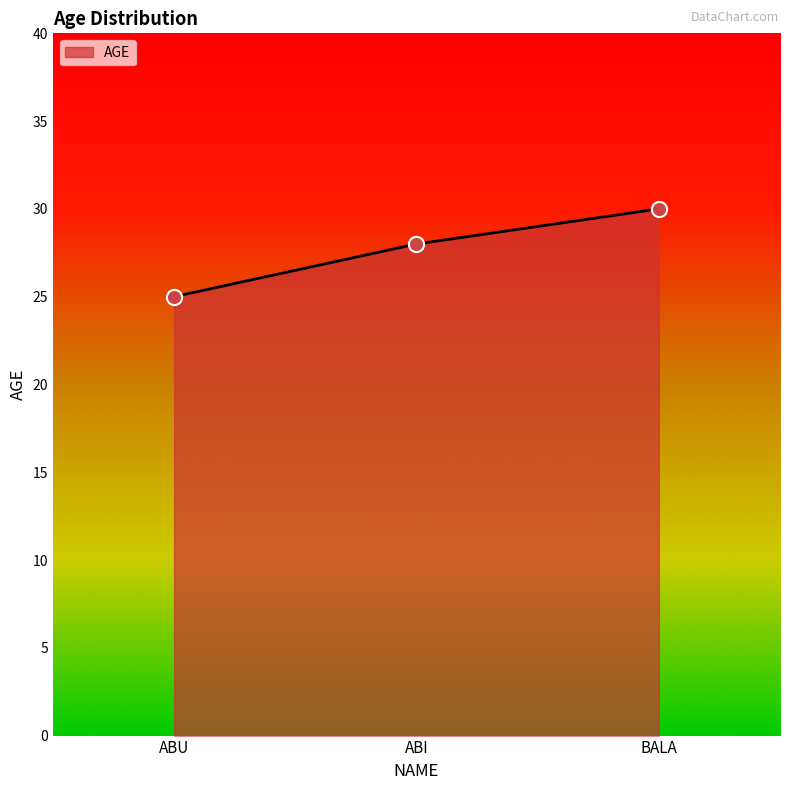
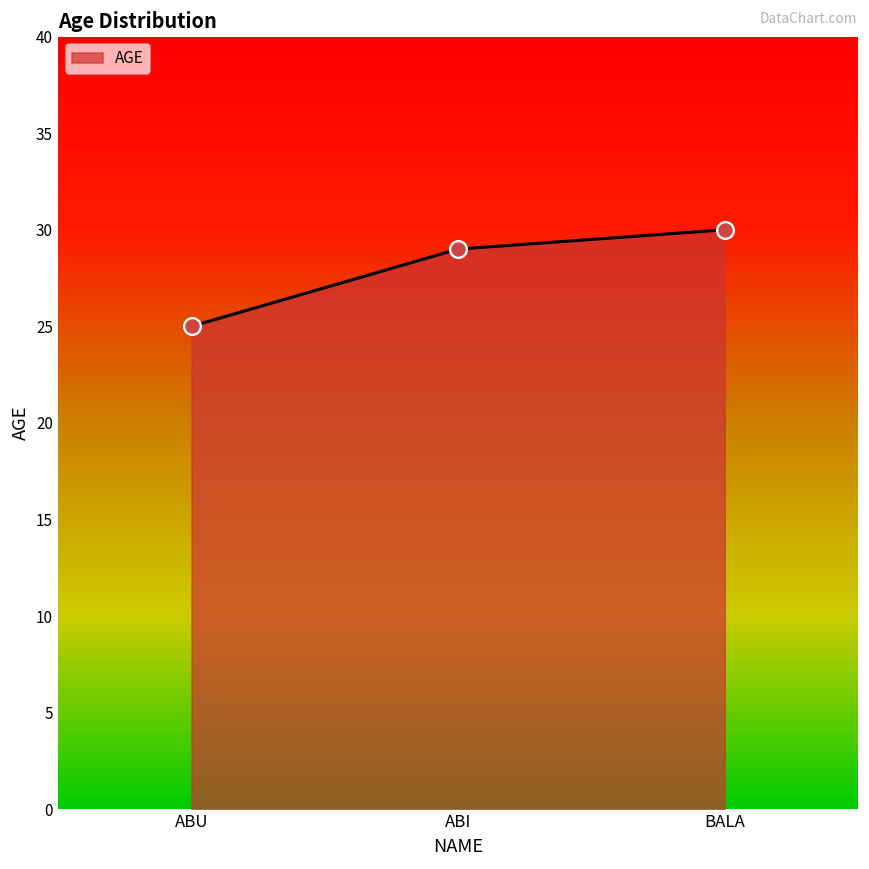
ABI: 28 -> 29
